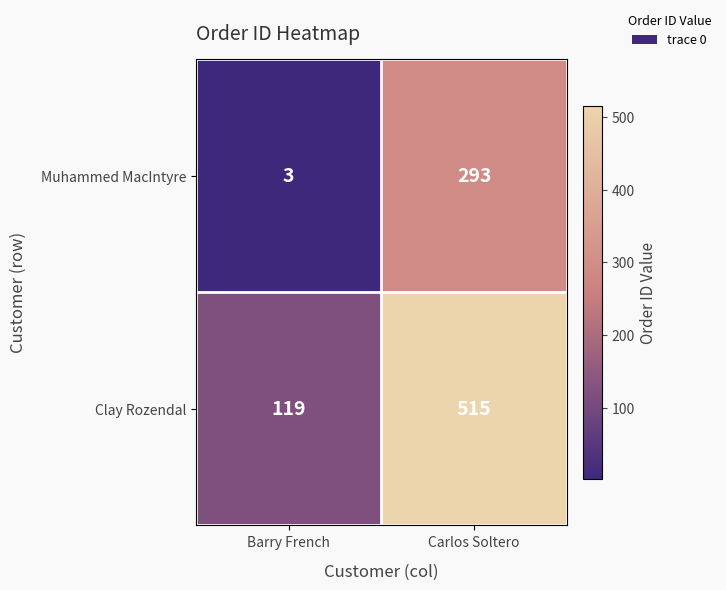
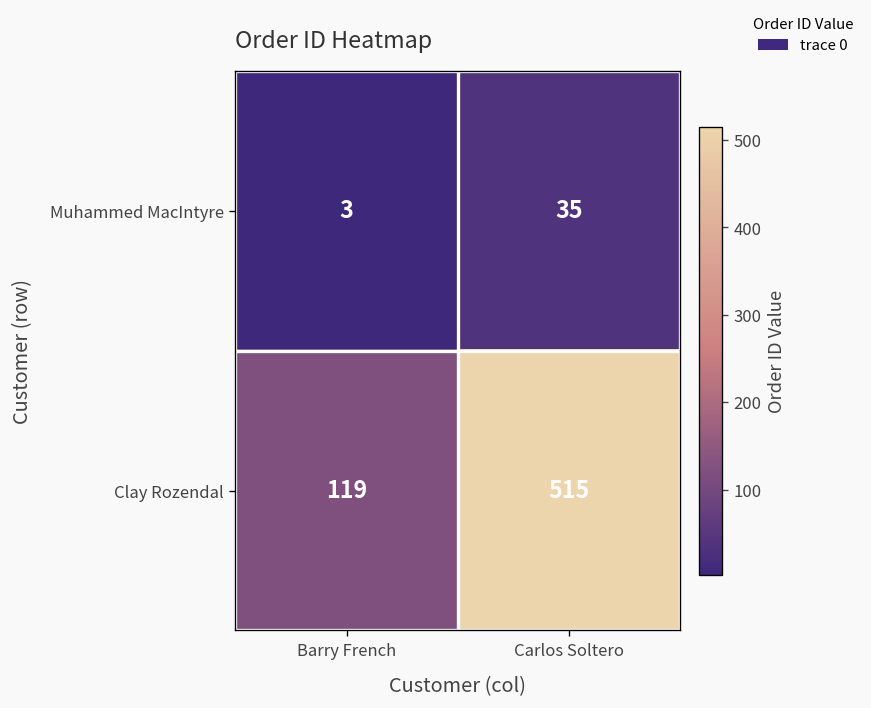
Muhammed MacIntyre, Carlos Soltero: 293 -> 35
